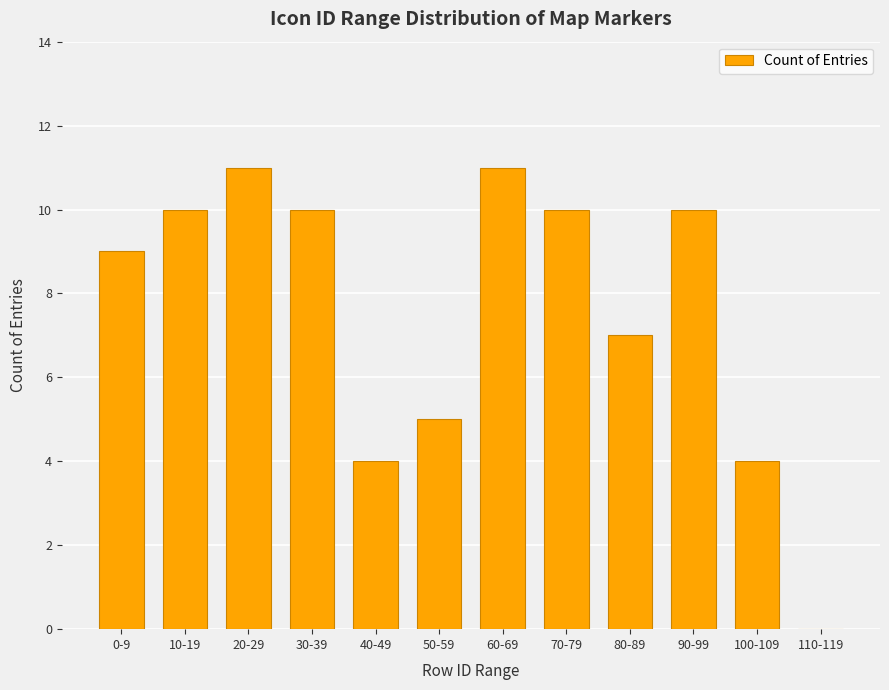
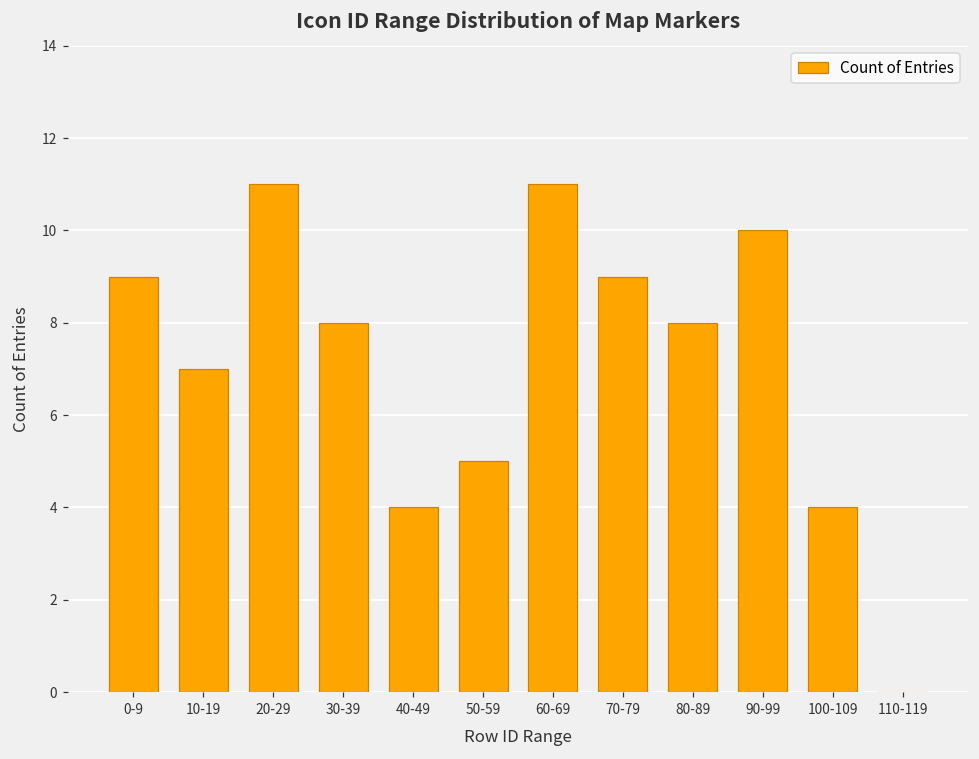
10-19: 10 -> 7
30-39: 10 -> 8
70-79: 10 -> 9
80-89: 7 -> 8
